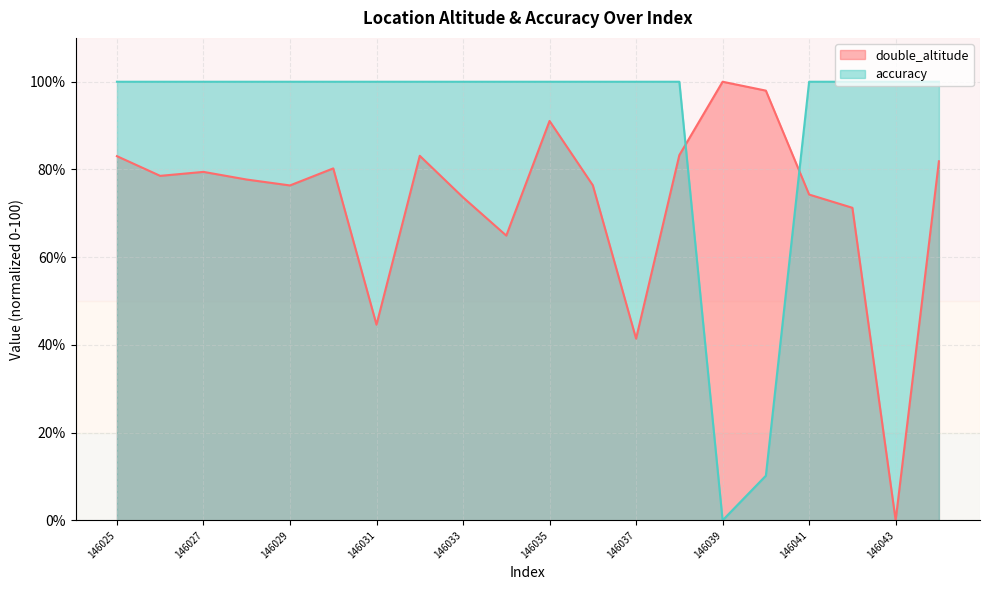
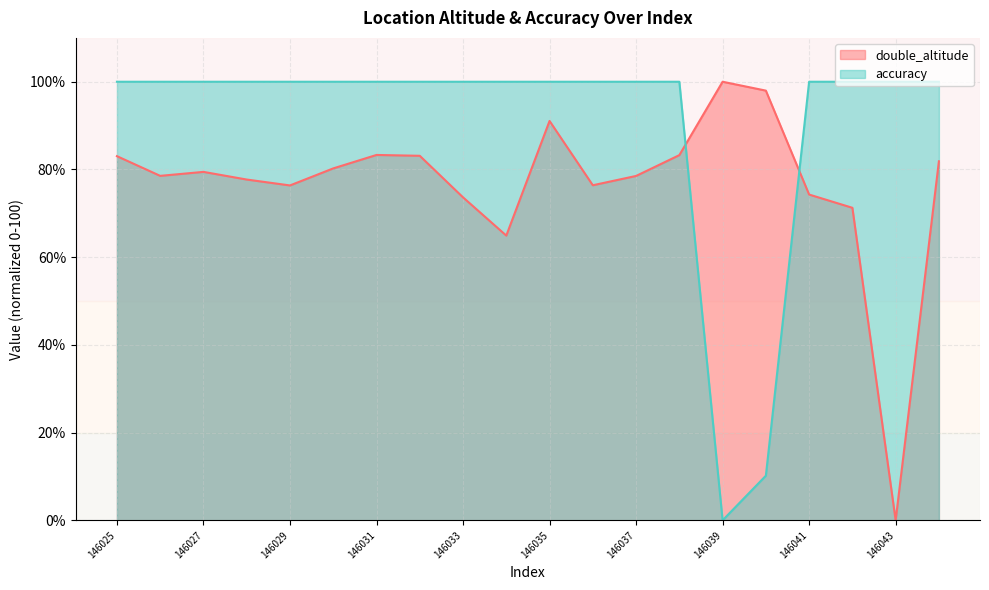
double_altitude, 146031: 45% -> 83%
double_altitude, 146037: 41% -> 79%
